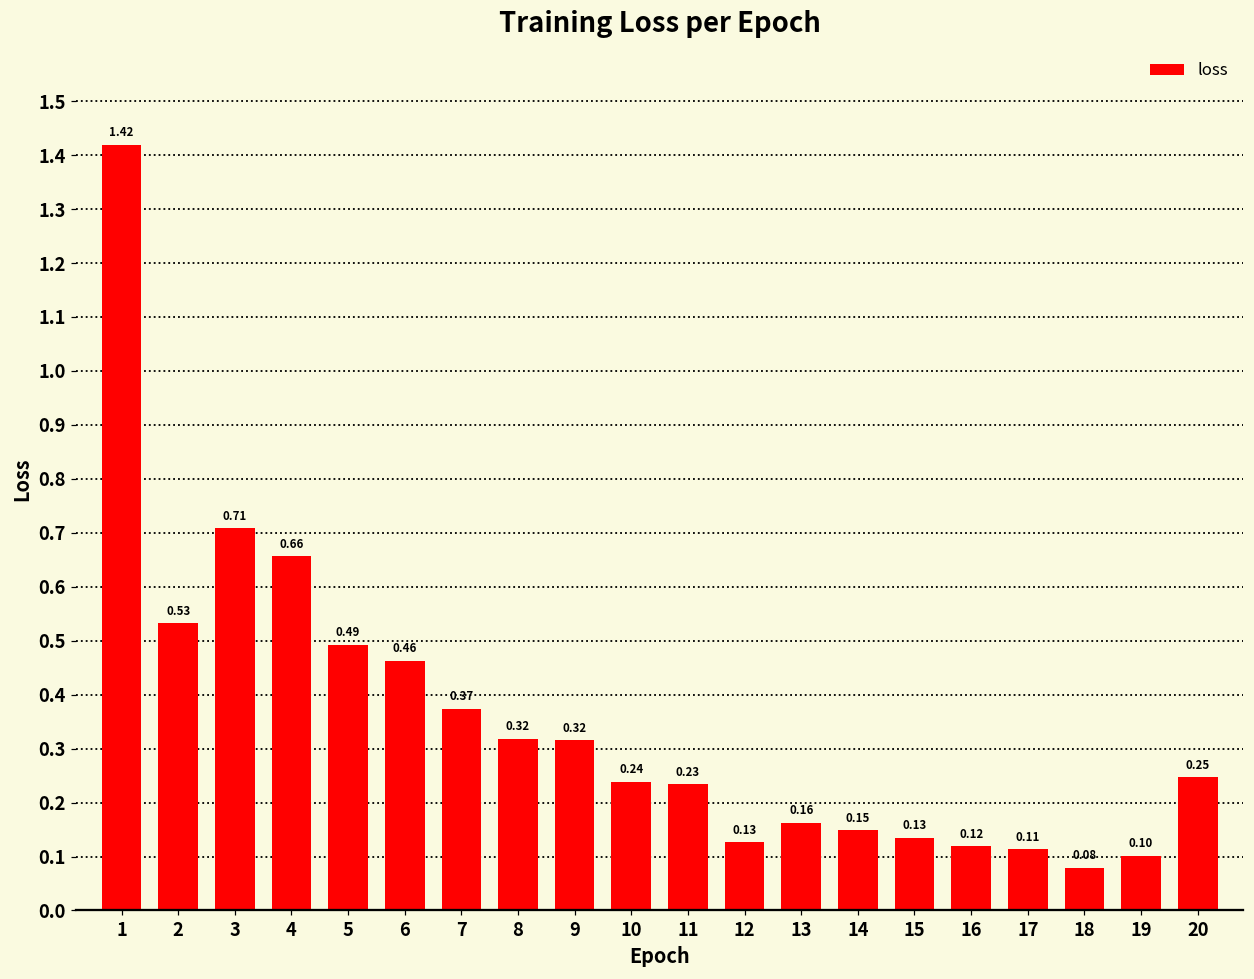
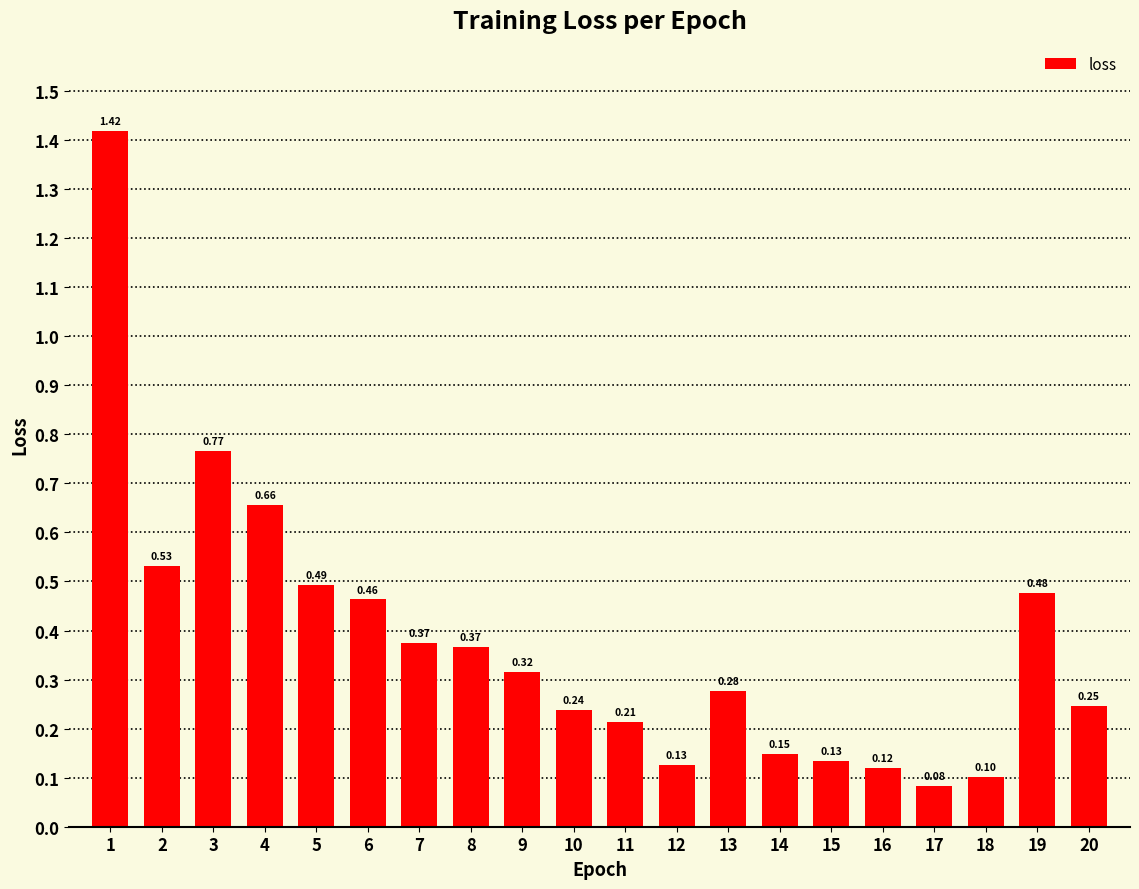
3: 0.71 -> 0.77
8: 0.32 -> 0.37
11: 0.23 -> 0.21
13: 0.16 -> 0.28
17: 0.11 -> 0.08
18: 0.08 -> 0.10
19: 0.10 -> 0.48
